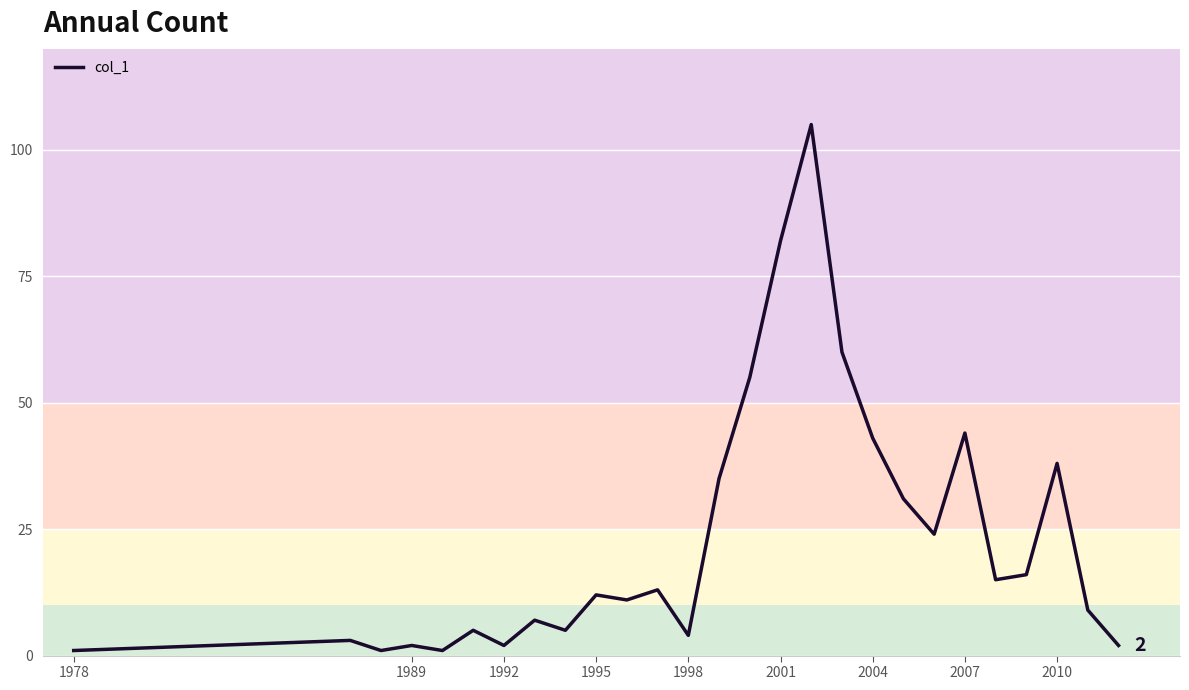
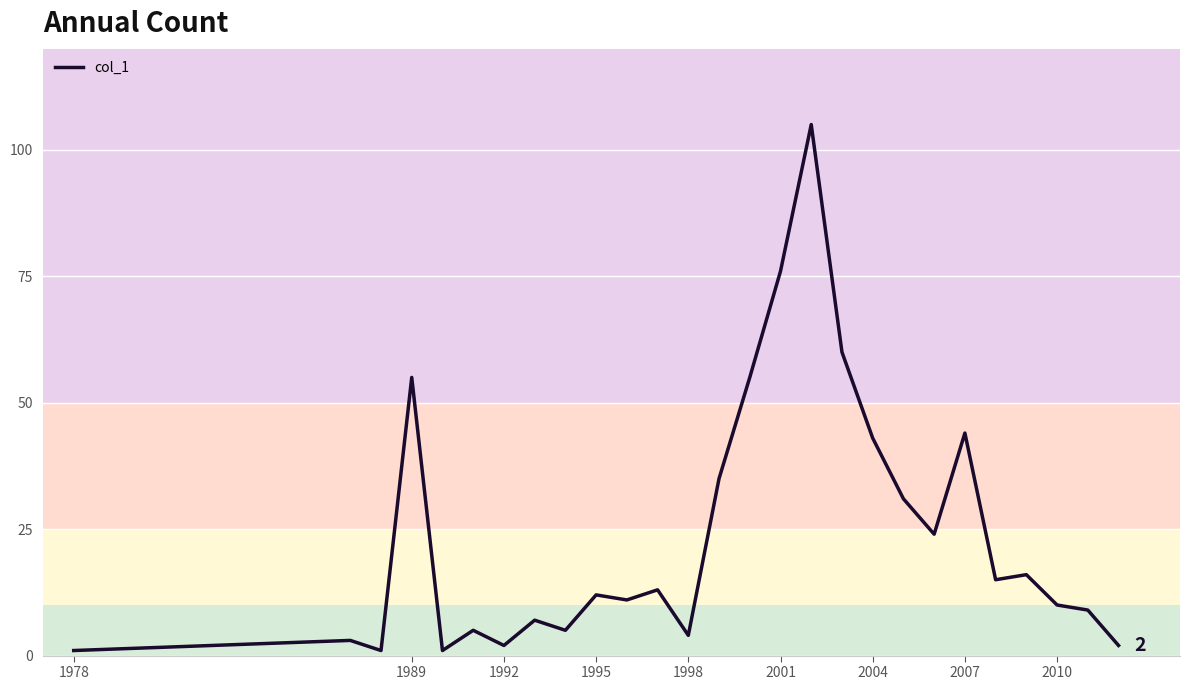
1989: 2 -> 55
2001: 82 -> 76
2010: 38 -> 10
